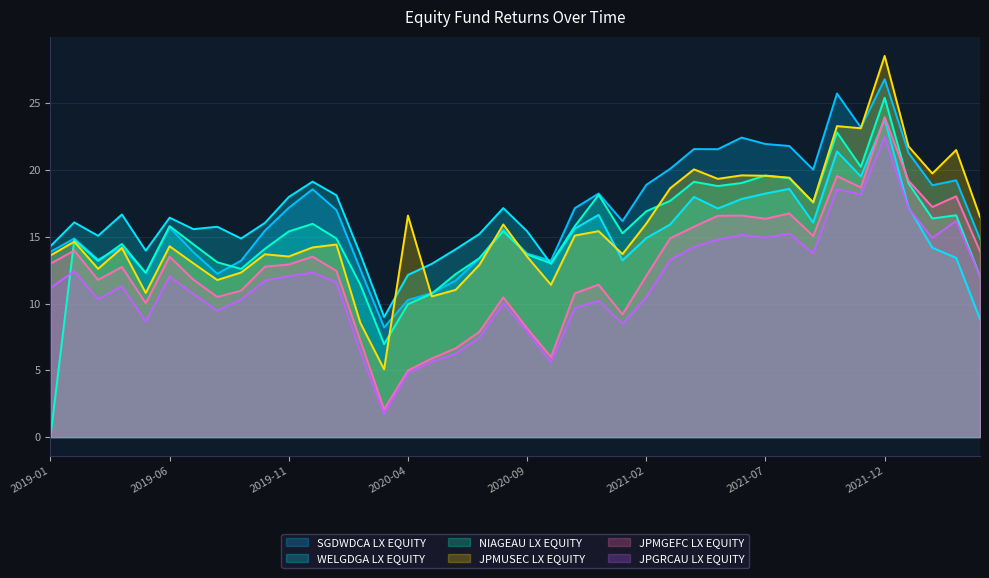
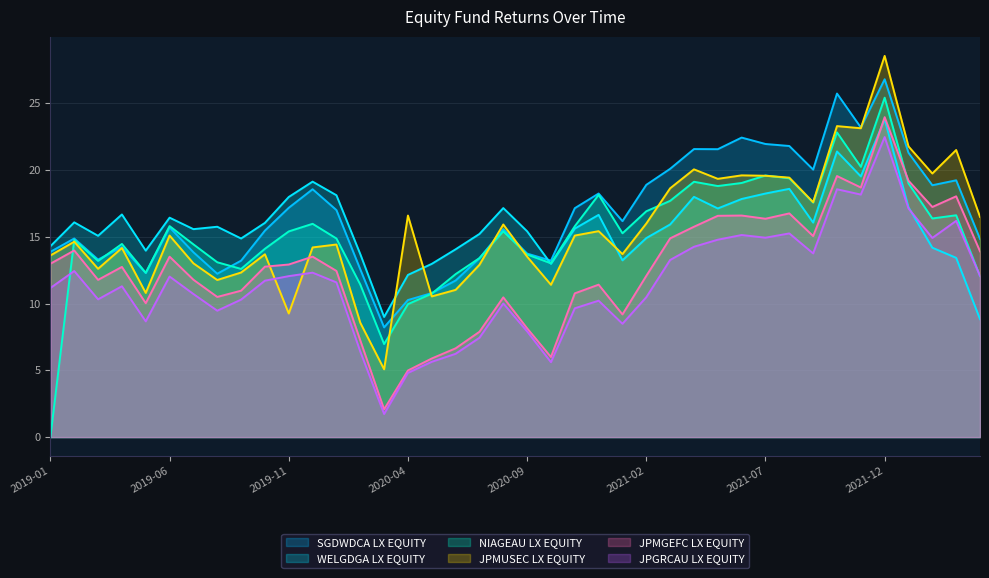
JPMUSEC LX EQUITY, 2019-06: 14.3 -> 15.1
JPMUSEC LX EQUITY, 2019-11: 13.5 -> 9.3
